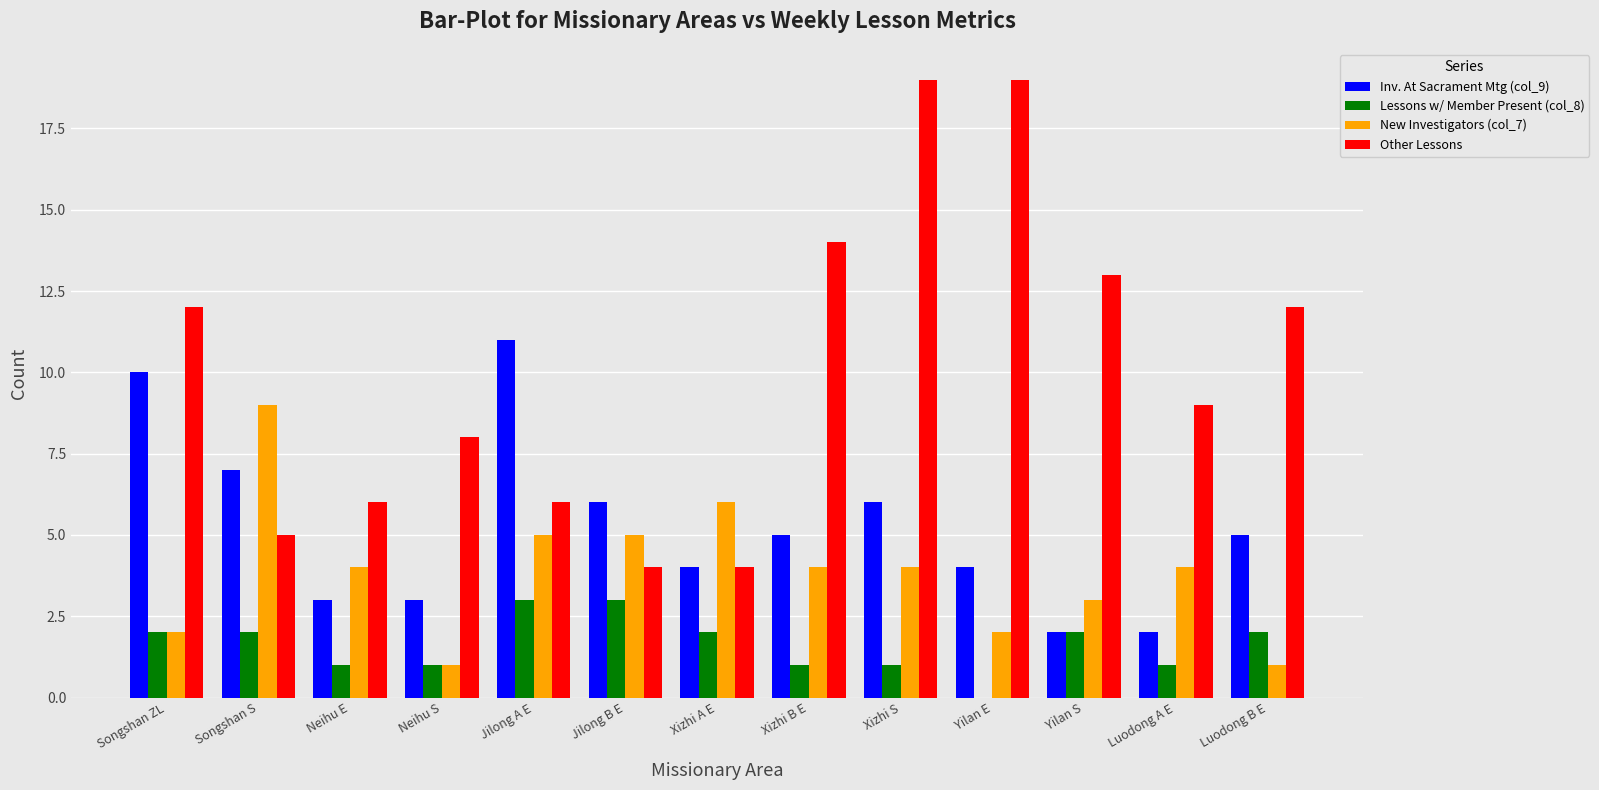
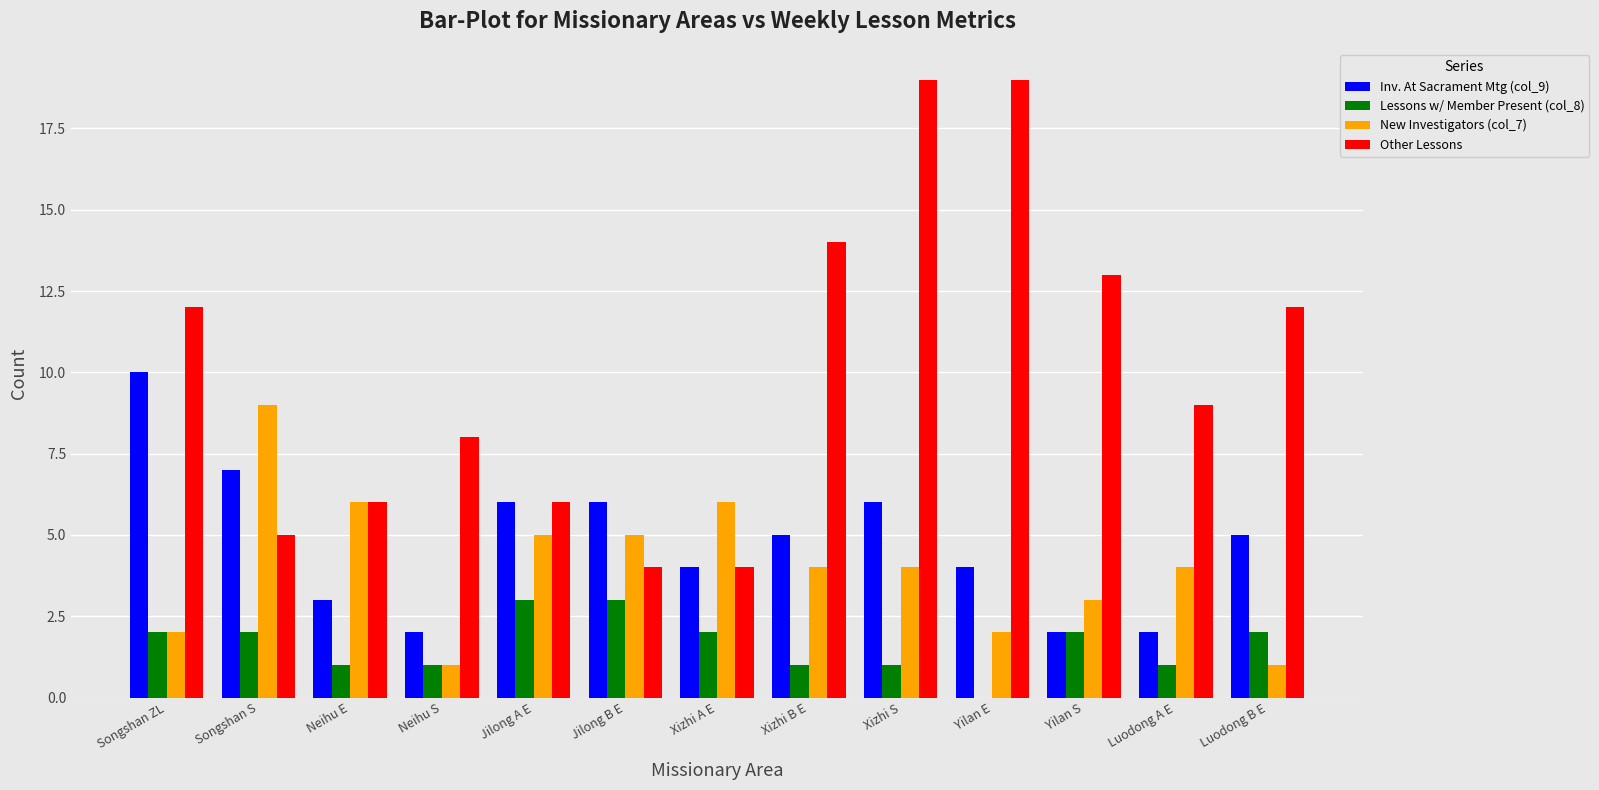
New Investigators (col_7), Neihu E: 4 -> 6
Inv. At Sacrament Mtg (col_9), Neihu S: 3 -> 2
Inv. At Sacrament Mtg (col_9), Jilong A E: 11 -> 6
